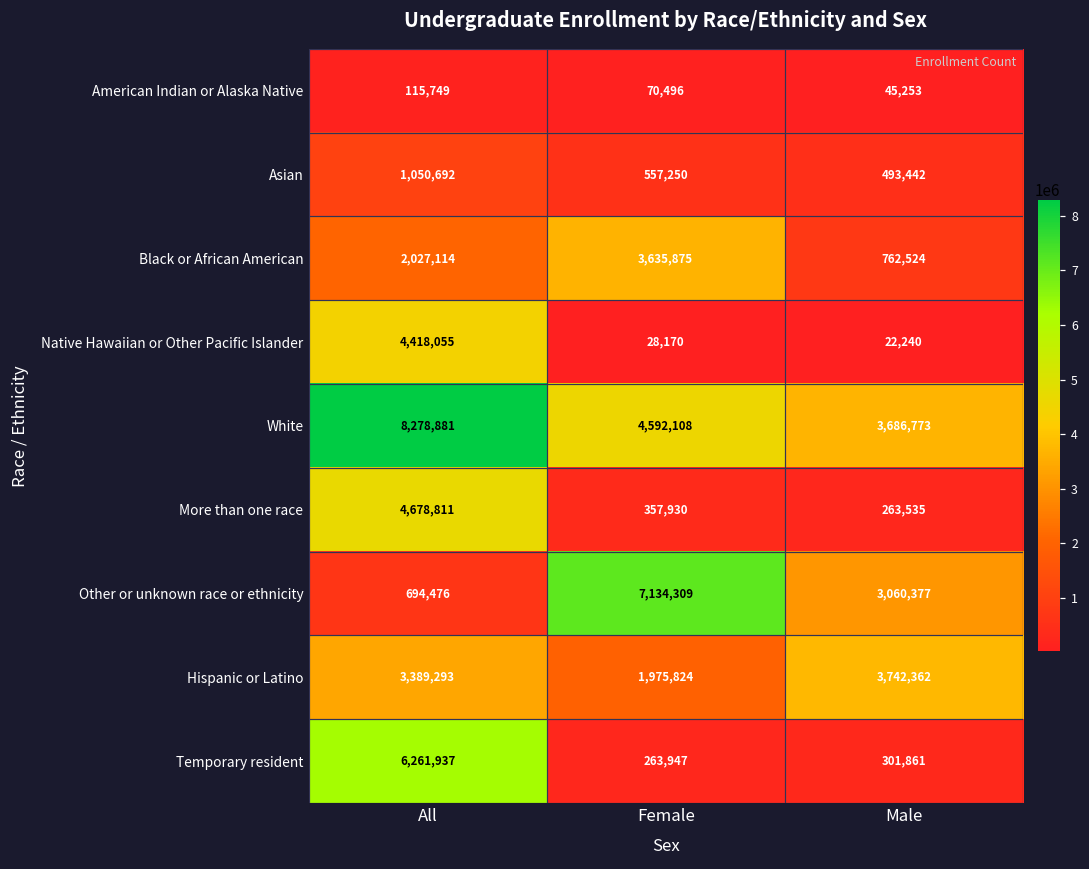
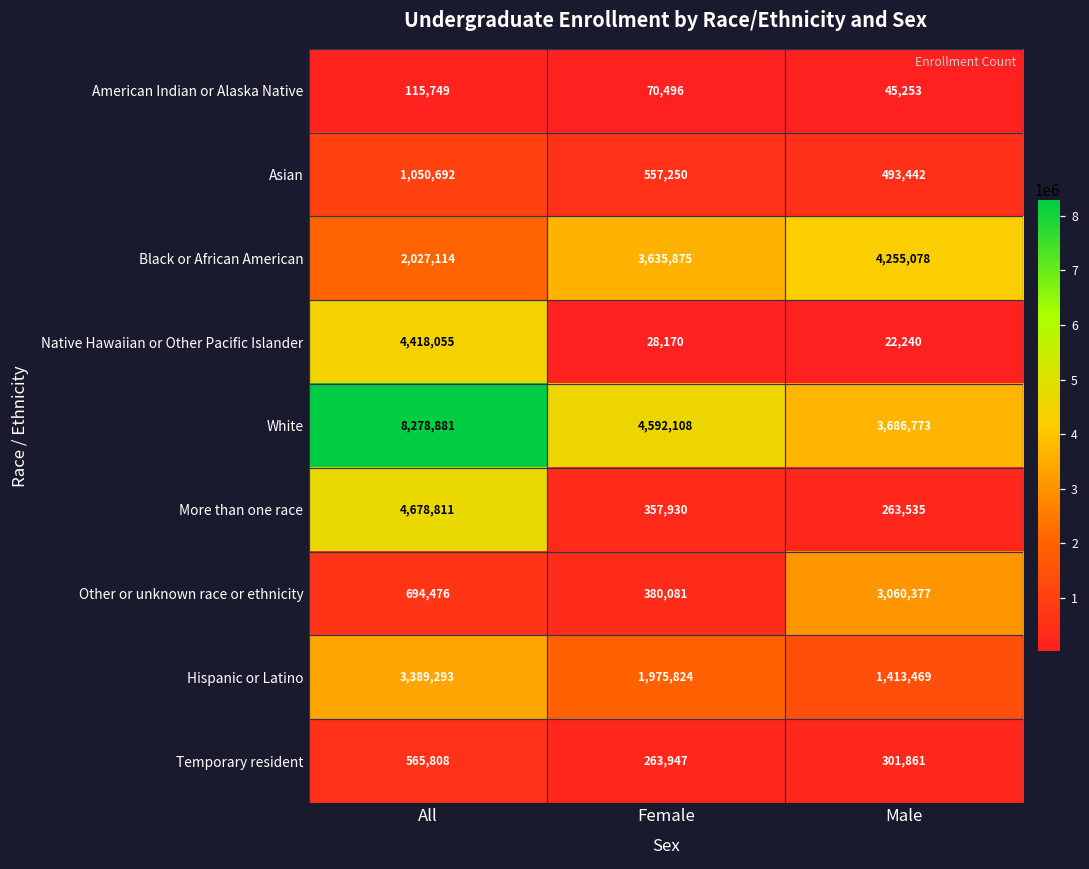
Black or African American, Male: 762,524 -> 4,255,078
Other or unknown race or ethnicity, Female: 7,134,309 -> 380,081
Hispanic or Latino, Male: 3,742,362 -> 1,413,469
Temporary resident, All: 6,261,937 -> 565,808
